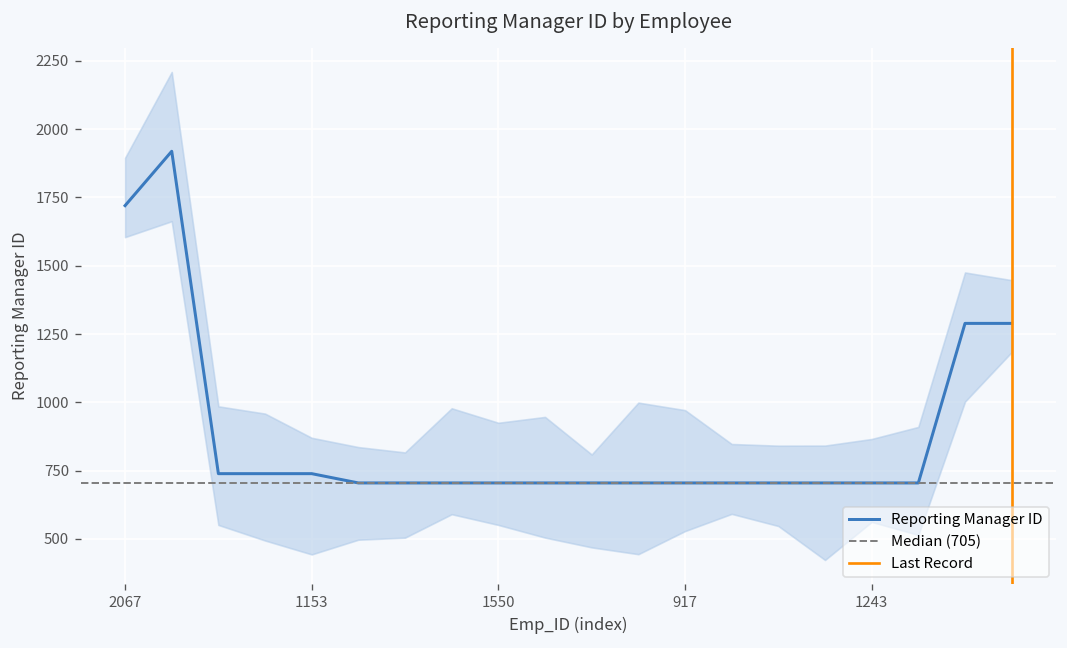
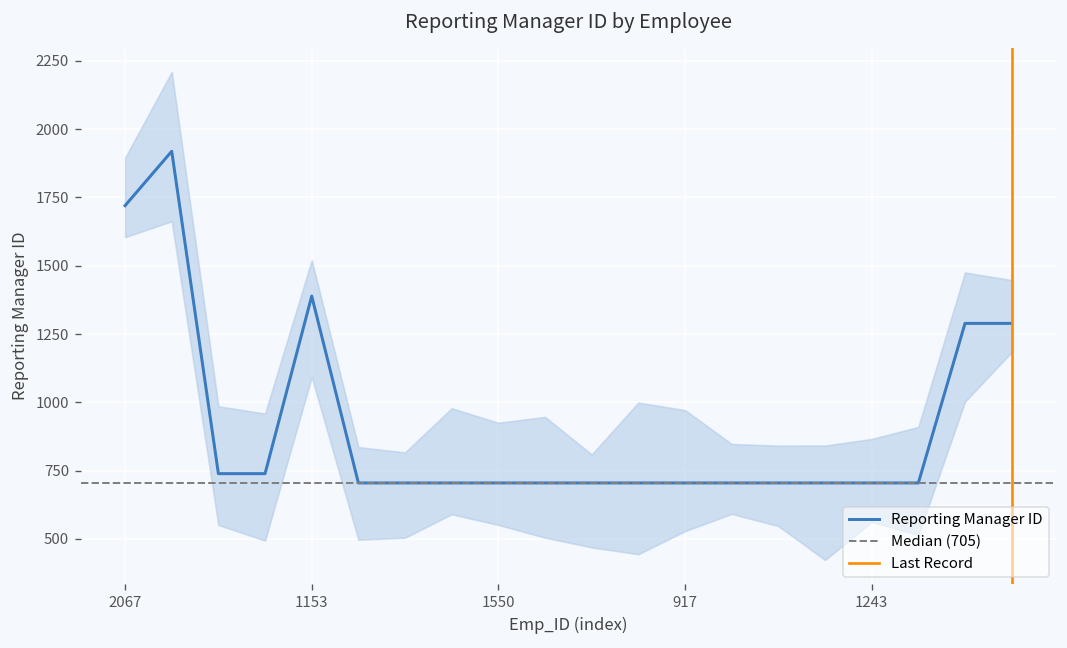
Reporting Manager ID, 1153: 740 -> 1390
